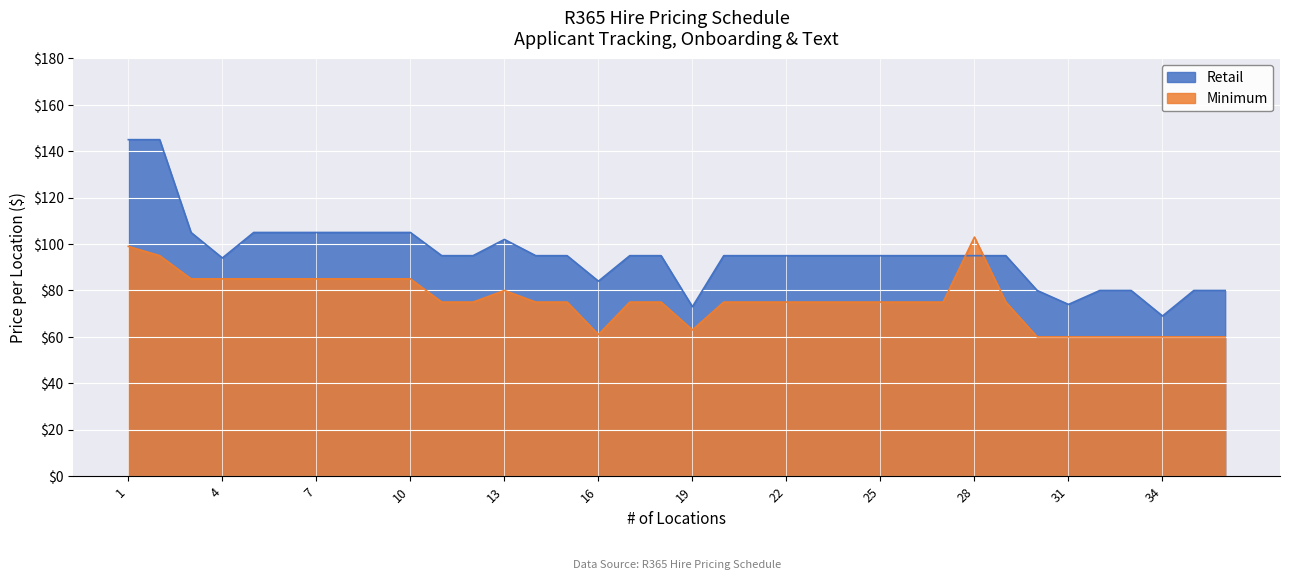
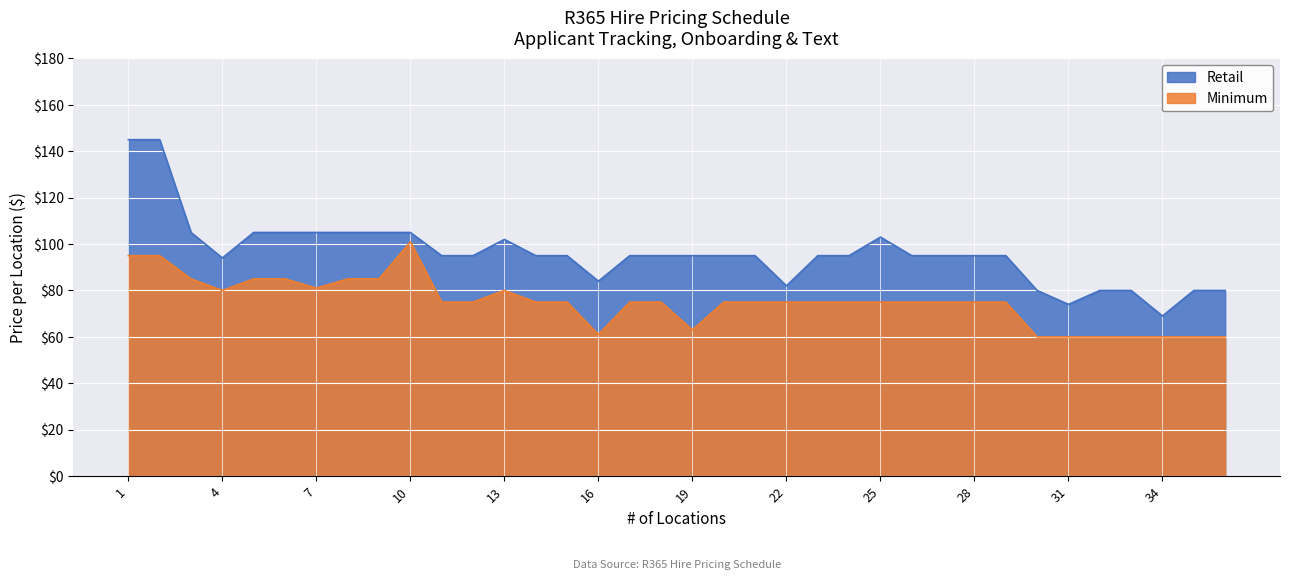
Minimum, 1: $99 -> $95
Minimum, 4: $85 -> $80
Minimum, 7: $85 -> $81
Minimum, 10: $85 -> $101
Retail, 19: $73 -> $95
Retail, 22: $95 -> $82
Retail, 25: $95 -> $103
Minimum, 28: $103 -> $75
